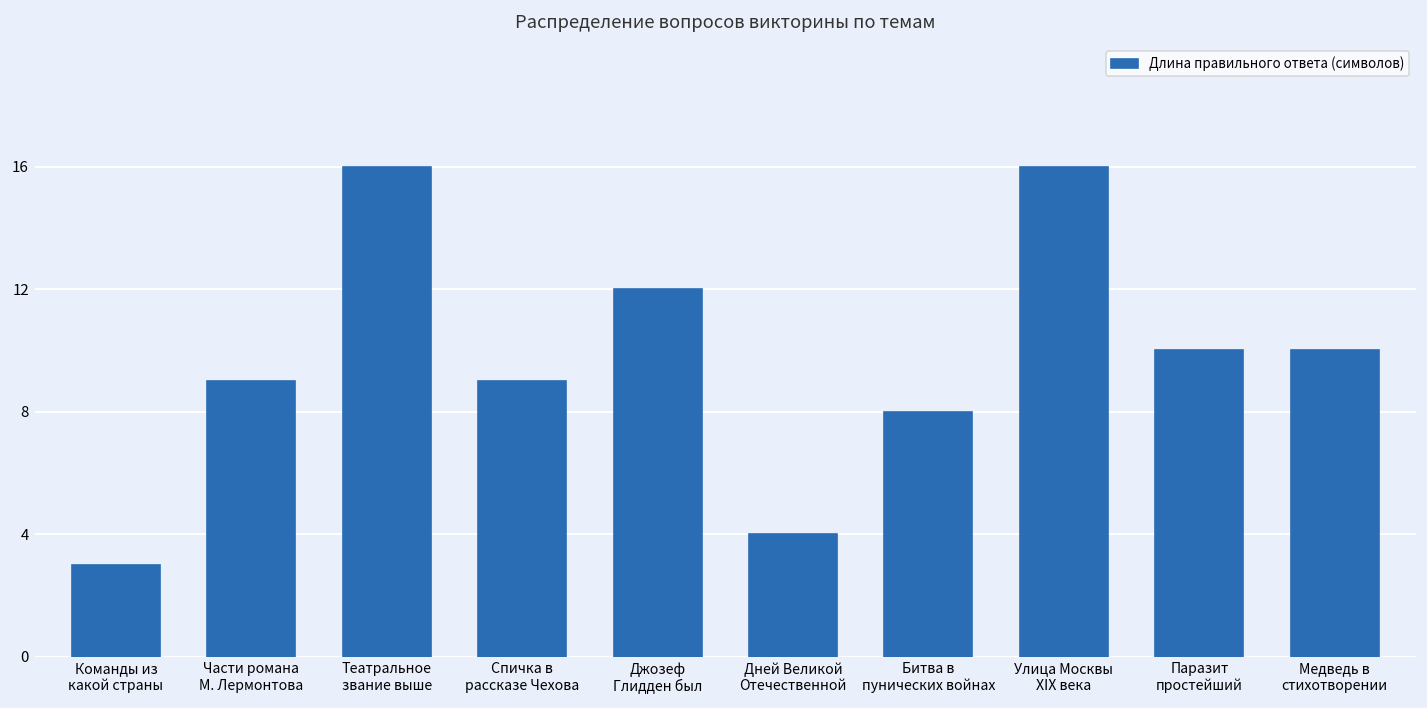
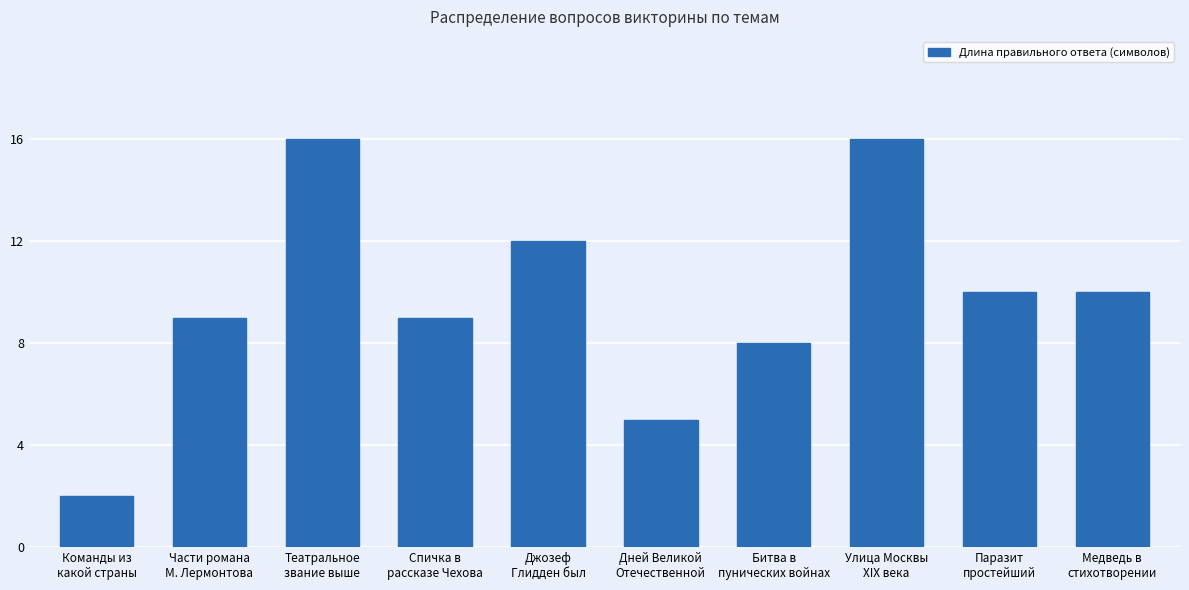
Команды из какой страны: 3 -> 2
Дней Великой Отечественной: 4 -> 5
